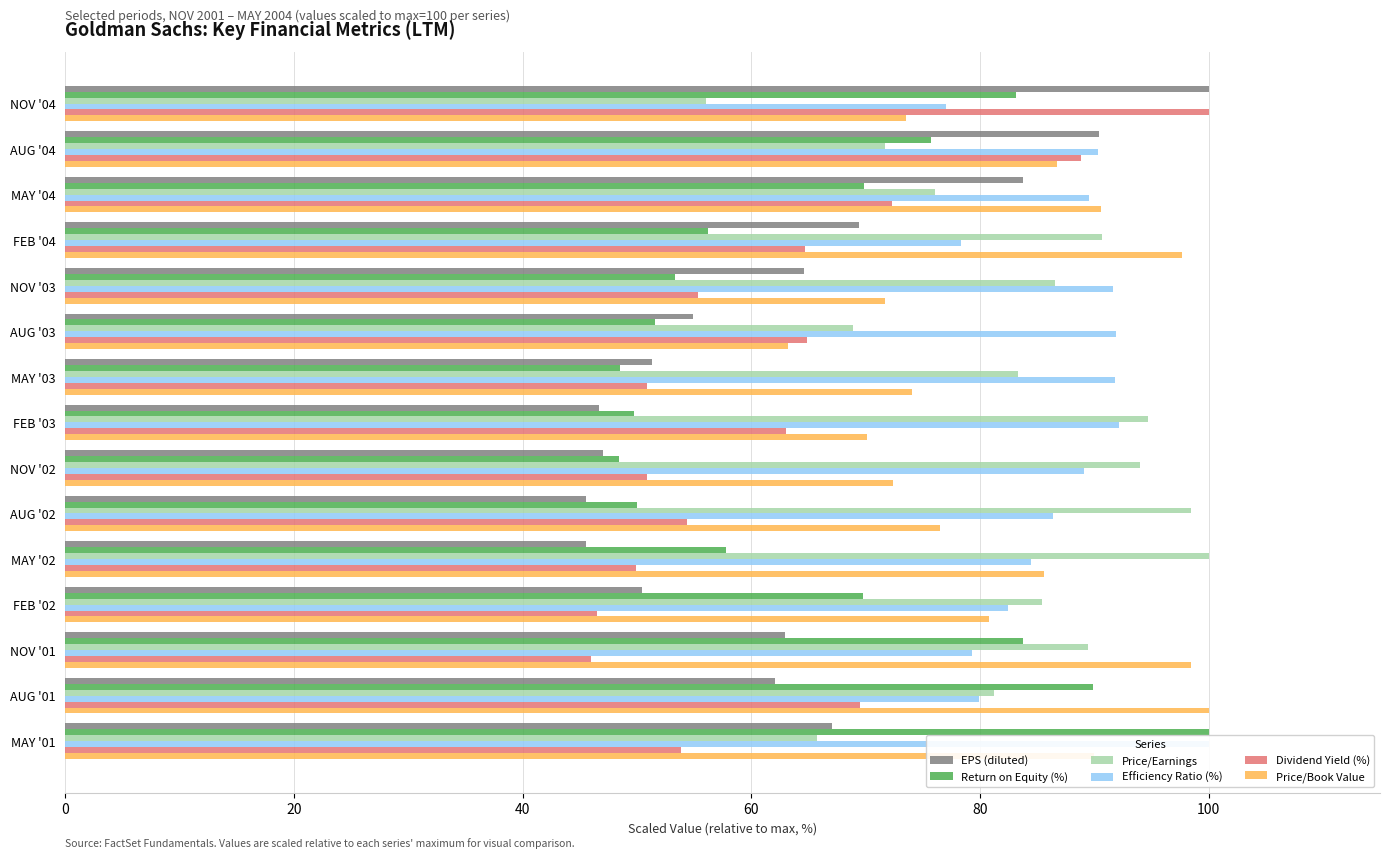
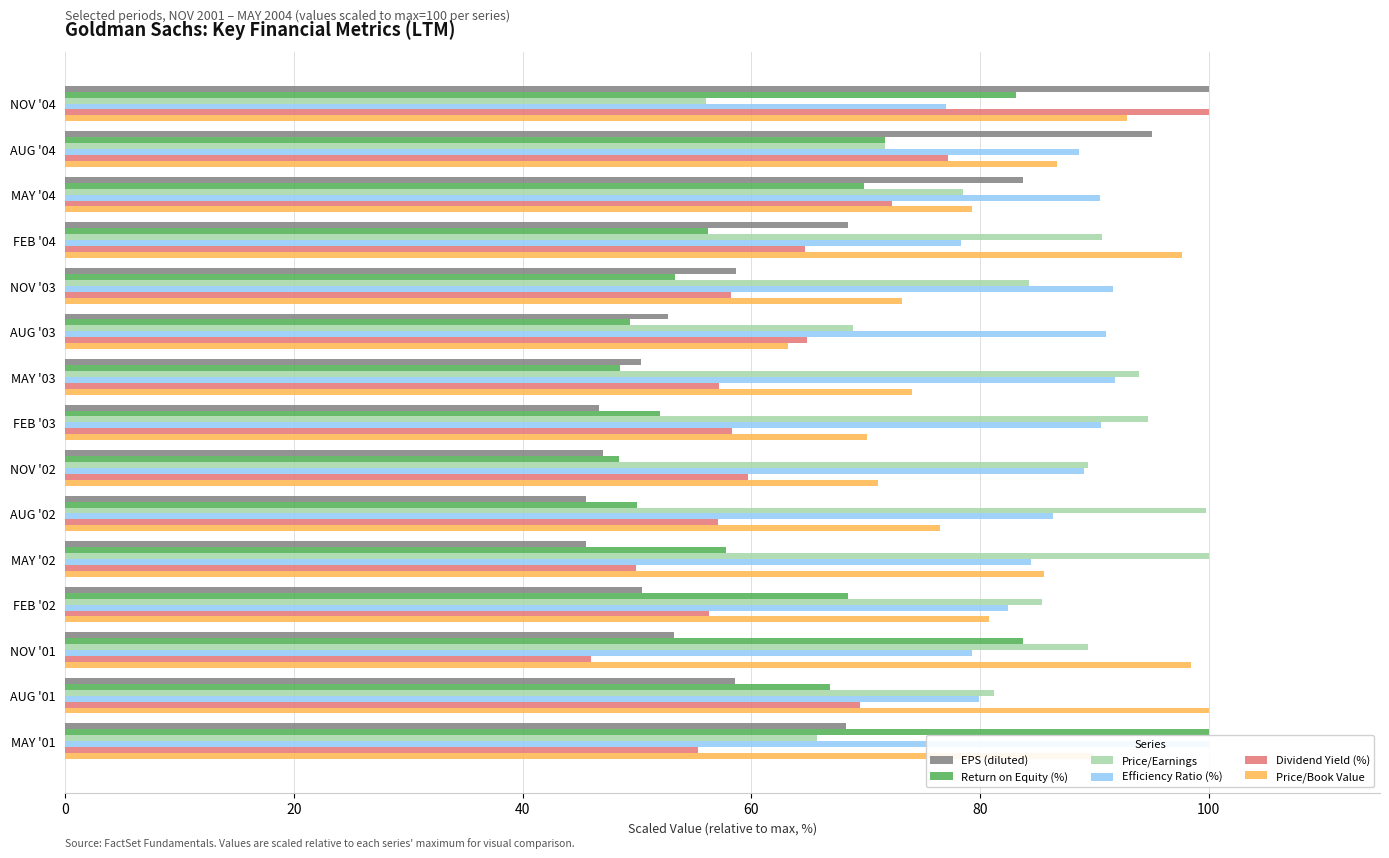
Price/Book Value, NOV '04: 73.6 -> 92.9
EPS (diluted), AUG '04: 90.4 -> 95.0
Return on Equity (%), AUG '04: 75.7 -> 71.7
Efficiency Ratio (%), AUG '04: 90.3 -> 88.7
Dividend Yield (%), AUG '04: 88.8 -> 77.2
Price/Earnings, MAY '04: 76.1 -> 78.5
Efficiency Ratio (%), MAY '04: 89.5 -> 90.5
Price/Book Value, MAY '04: 90.6 -> 79.3
EPS (diluted), FEB '04: 69.4 -> 68.5
EPS (diluted), NOV '03: 64.6 -> 58.6
Price/Earnings, NOV '03: 86.6 -> 84.3
Dividend Yield (%), NOV '03: 55.3 -> 58.2
Price/Book Value, NOV '03: 71.7 -> 73.1
EPS (diluted), AUG '03: 54.9 -> 52.7
Return on Equity (%), AUG '03: 51.5 -> 49.3
Efficiency Ratio (%), AUG '03: 91.9 -> 91.0
EPS (diluted), MAY '03: 51.3 -> 50.4
Price/Earnings, MAY '03: 83.3 -> 93.9
Dividend Yield (%), MAY '03: 50.9 -> 57.2
Return on Equity (%), FEB '03: 49.8 -> 52.0
Efficiency Ratio (%), FEB '03: 92.2 -> 90.6
Dividend Yield (%), FEB '03: 63.0 -> 58.3
Price/Earnings, NOV '02: 94.0 -> 89.5
Dividend Yield (%), NOV '02: 50.9 -> 59.7
Price/Book Value, NOV '02: 72.4 -> 71.1
Price/Earnings, AUG '02: 98.5 -> 99.8
Dividend Yield (%), AUG '02: 54.4 -> 57.1
Return on Equity (%), FEB '02: 69.7 -> 68.5
Dividend Yield (%), FEB '02: 46.5 -> 56.3
EPS (diluted), NOV '01: 62.9 -> 53.2
EPS (diluted), AUG '01: 62.1 -> 58.5
Return on Equity (%), AUG '01: 89.9 -> 66.9
EPS (diluted), MAY '01: 67.1 -> 68.2
Dividend Yield (%), MAY '01: 53.8 -> 55.3
